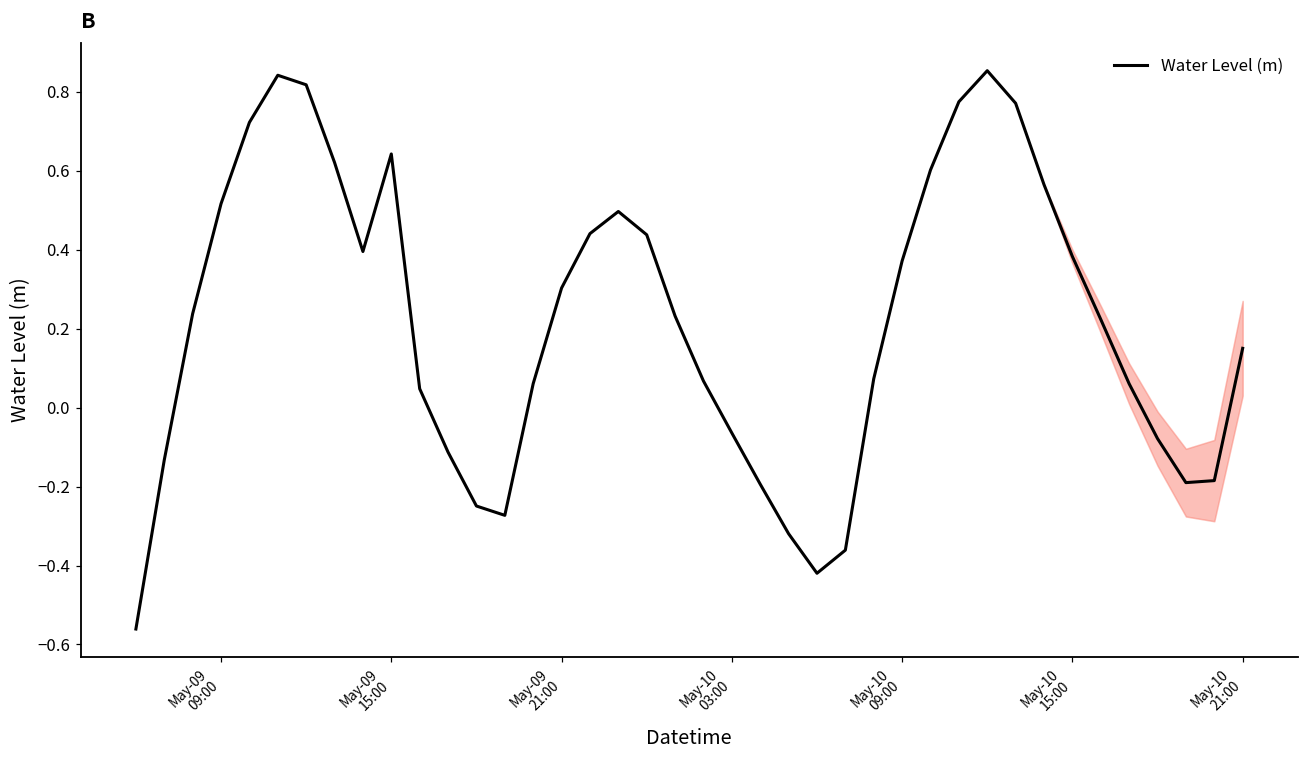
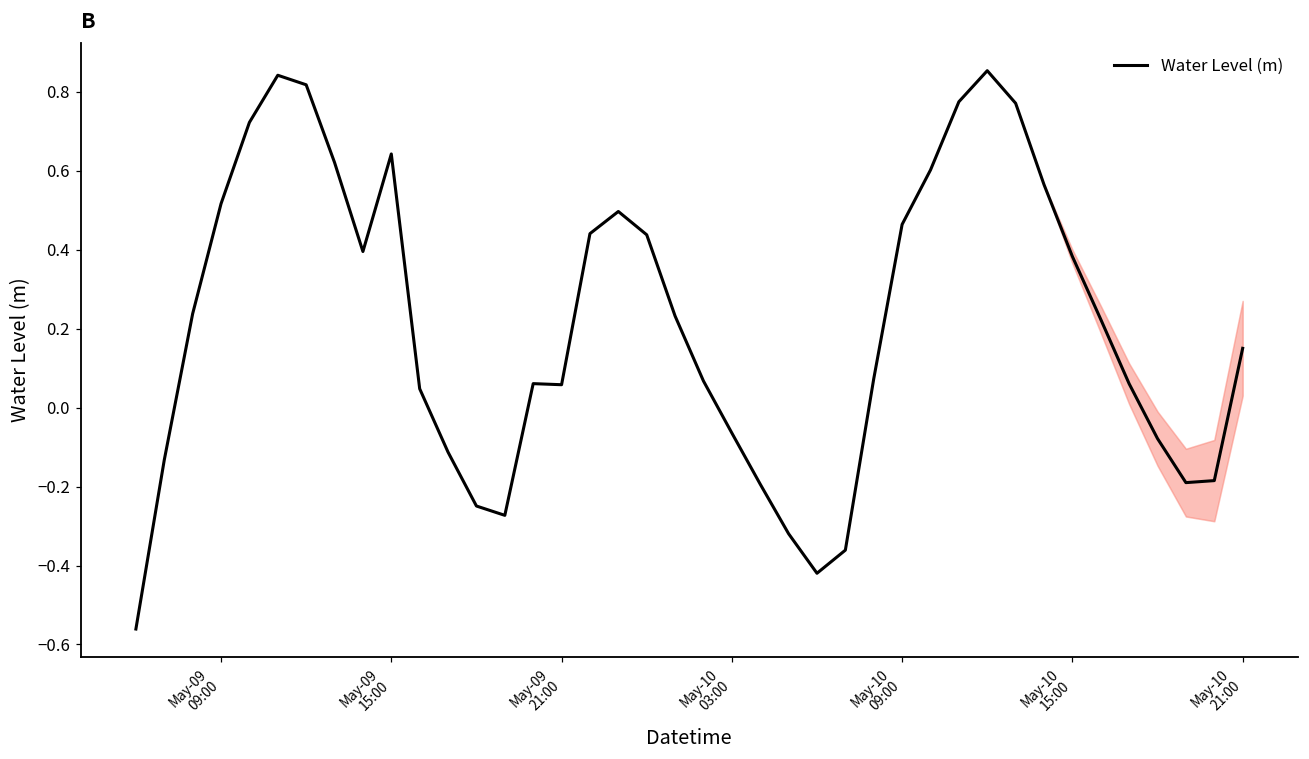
Water Level (m), May-09 21:00: 0.30 -> 0.06
Water Level (m), May-10 09:00: 0.37 -> 0.46
